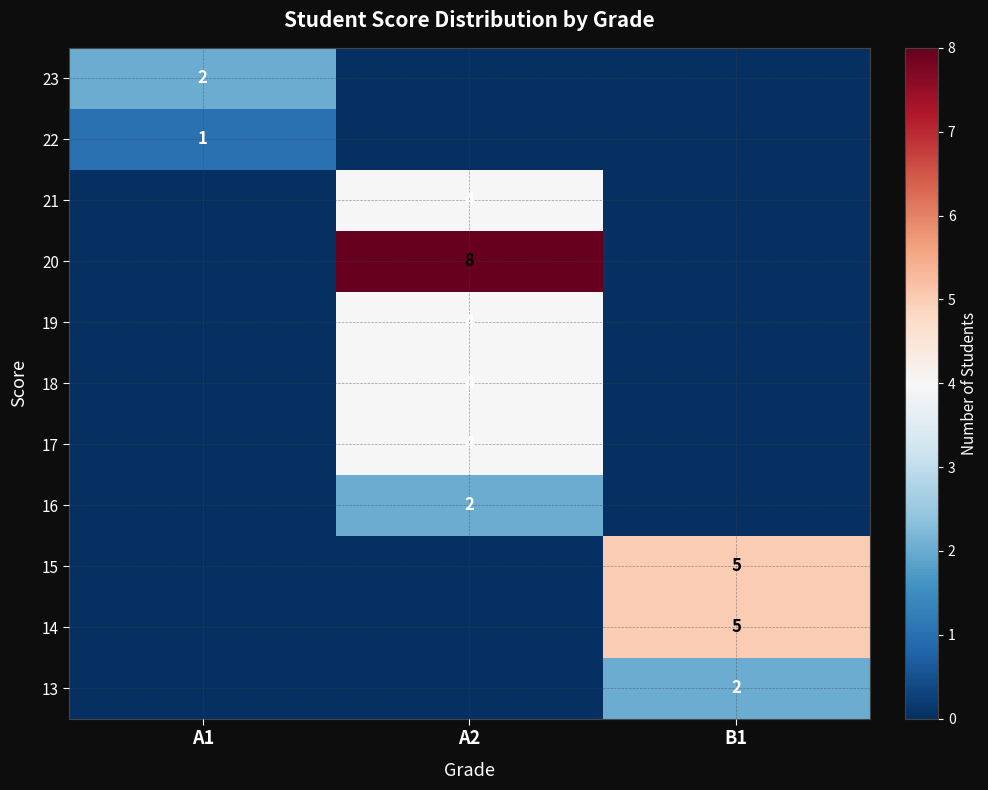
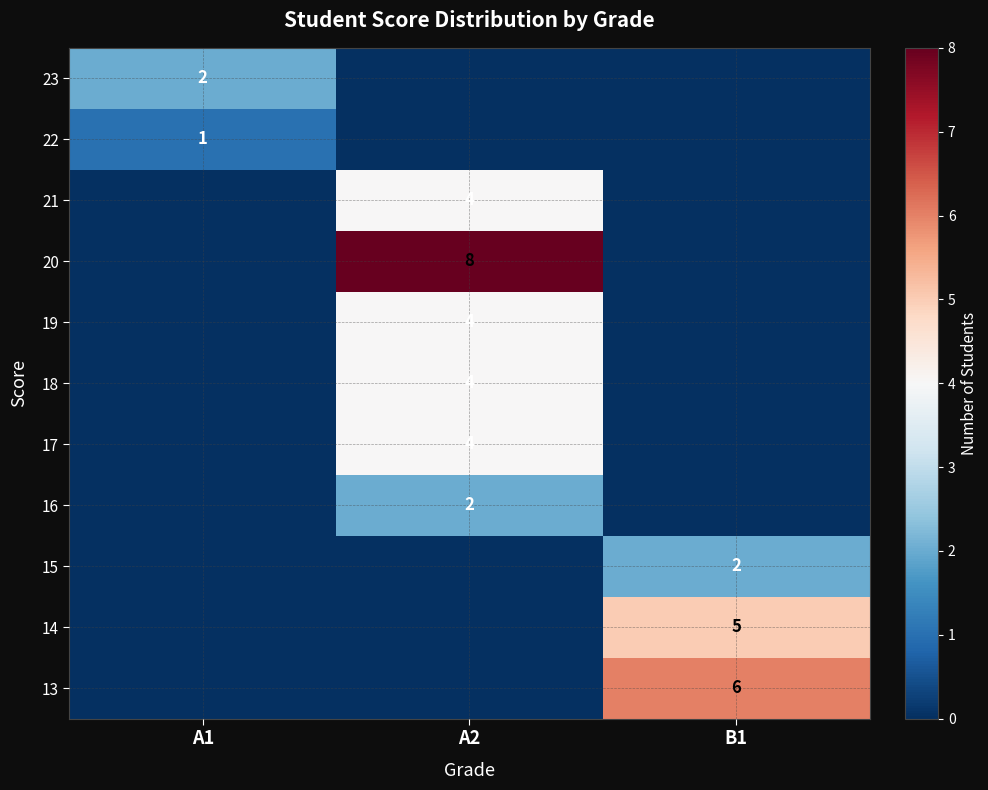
15, B1: 5 -> 2
13, B1: 2 -> 6
